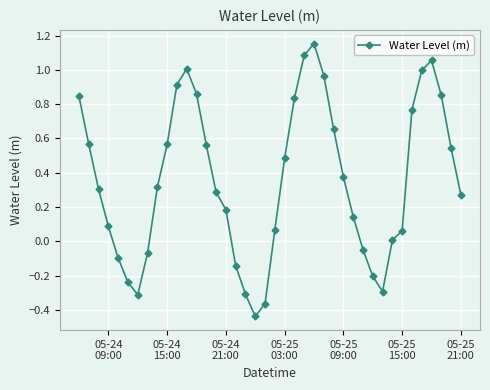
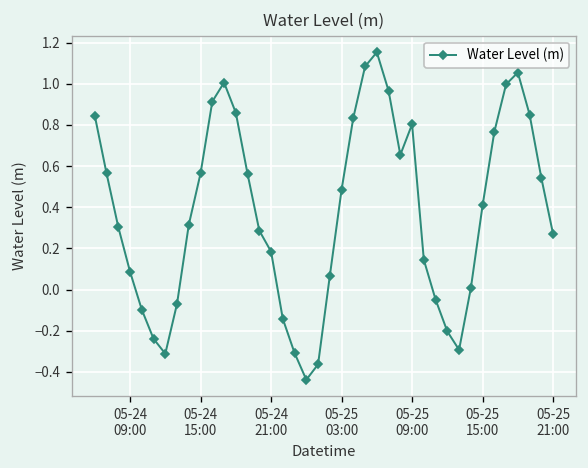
05-25 09:00: 0.38 -> 0.80
05-25 15:00: 0.06 -> 0.41
